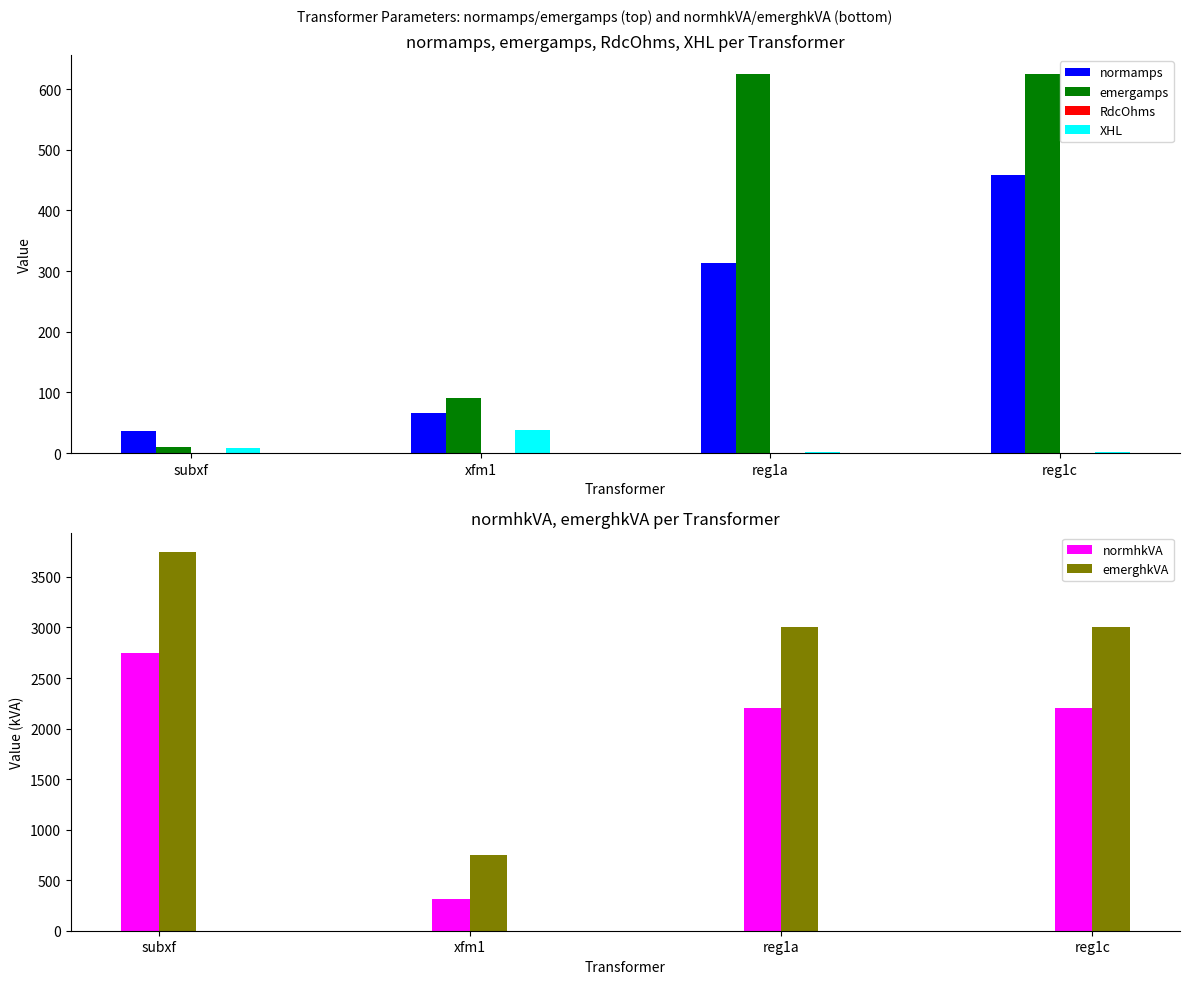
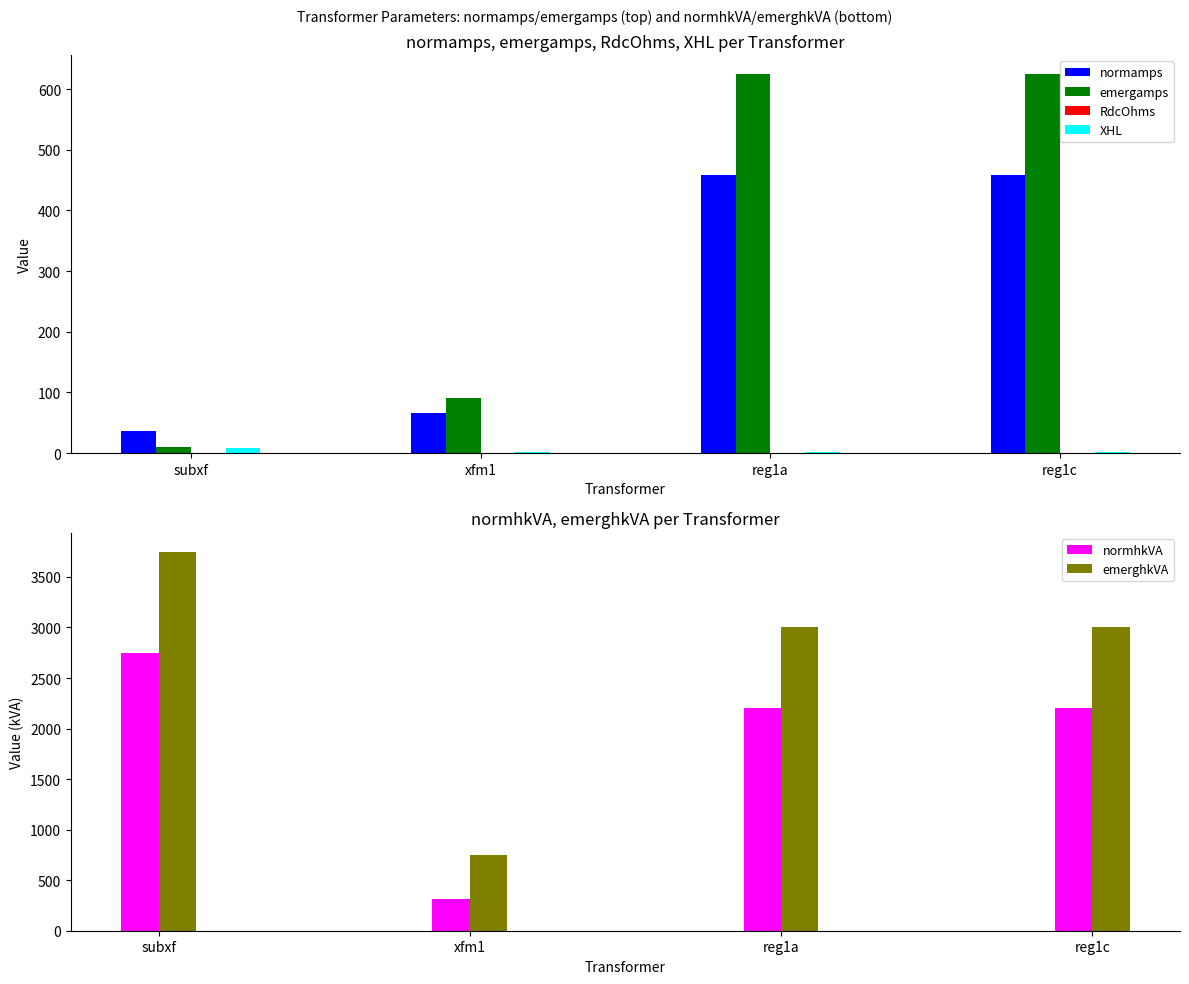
normamps, emergamps, RdcOhms, XHL per Transformer, XHL, xfm1: 40 -> 0
normamps, emergamps, RdcOhms, XHL per Transformer, normamps, reg1a: 310 -> 460
